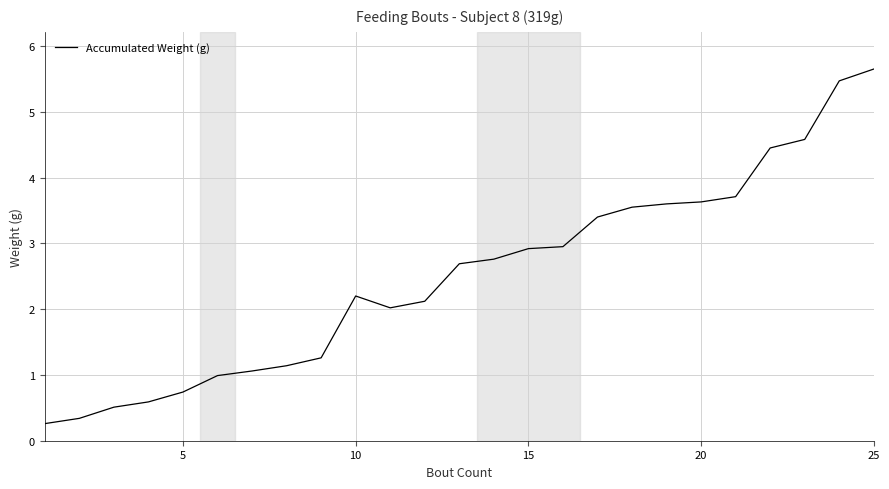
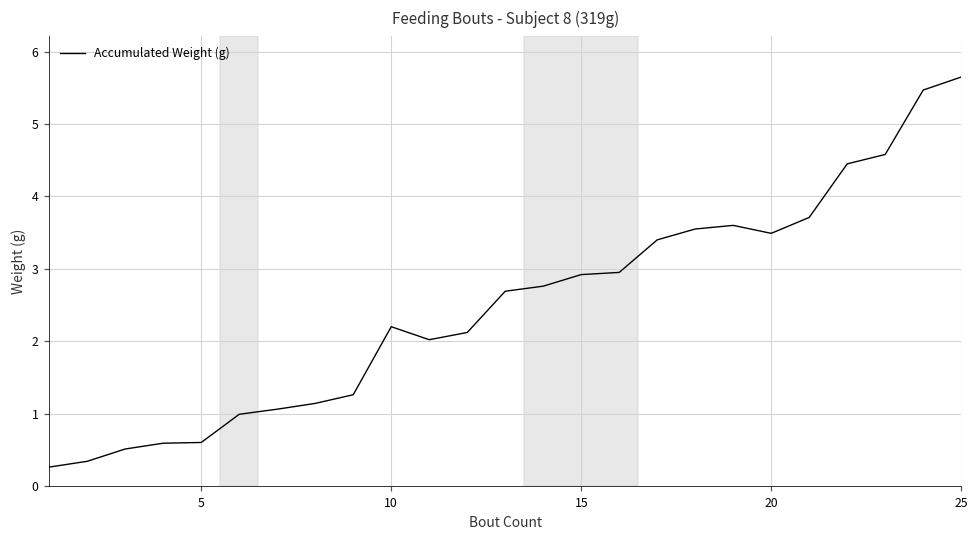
5: 0.7 -> 0.6
20: 3.6 -> 3.5
